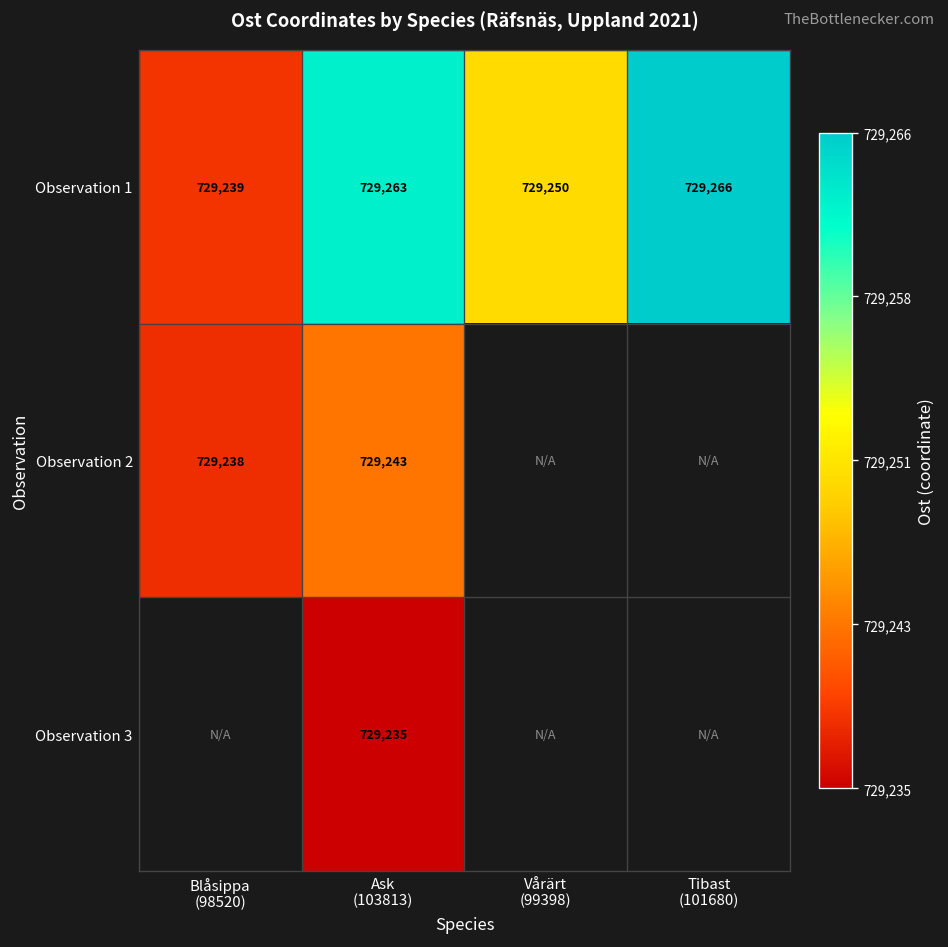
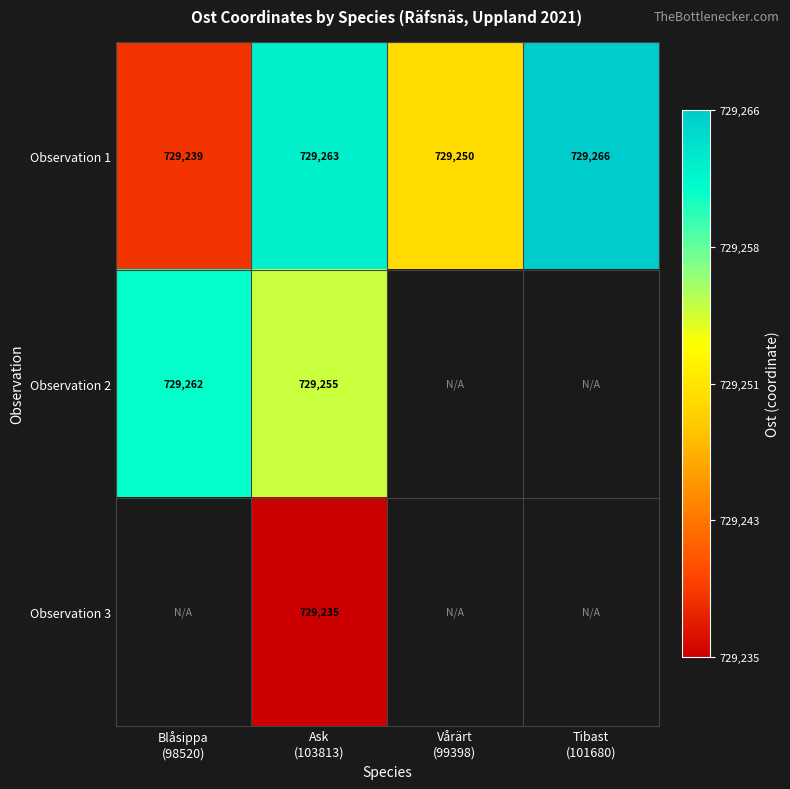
Observation 2, Blåsippa (98520): 729,238 -> 729,262
Observation 2, Ask (103813): 729,243 -> 729,255
